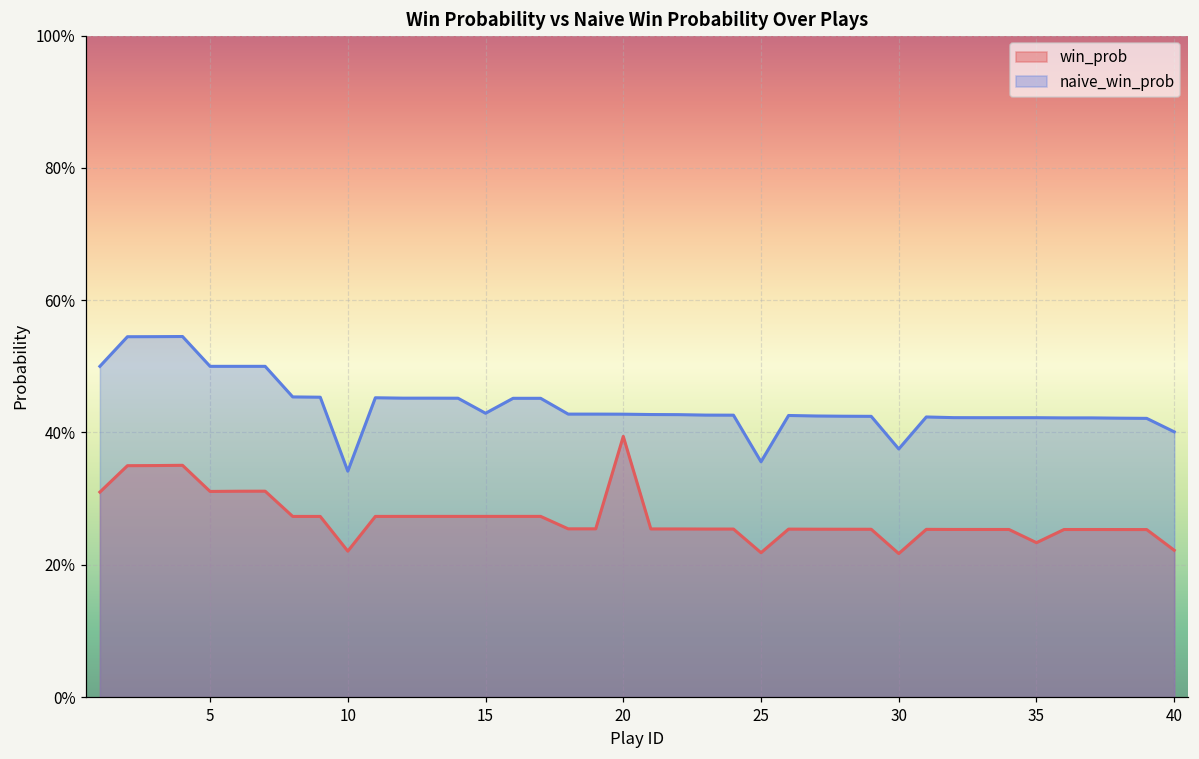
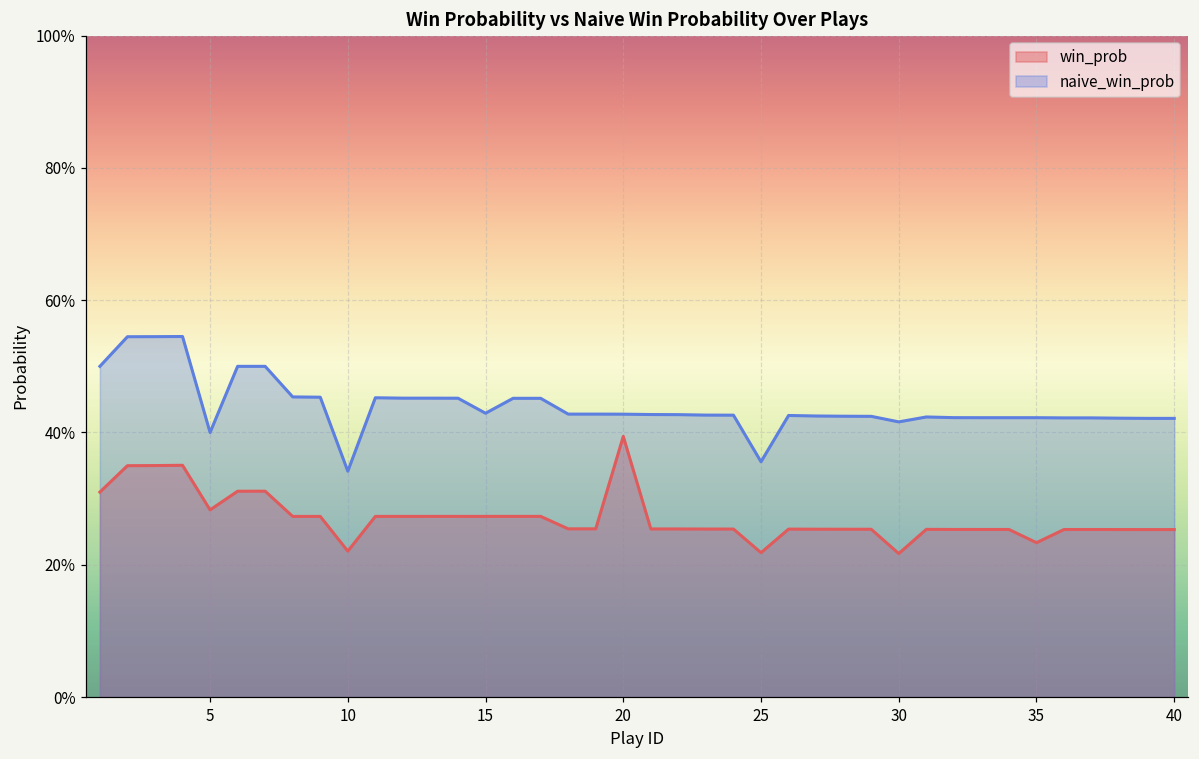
win_prob, 5: 31% -> 28%
naive_win_prob, 5: 50% -> 40%
naive_win_prob, 30: 38% -> 42%
win_prob, 40: 22% -> 25%
naive_win_prob, 40: 40% -> 42%
